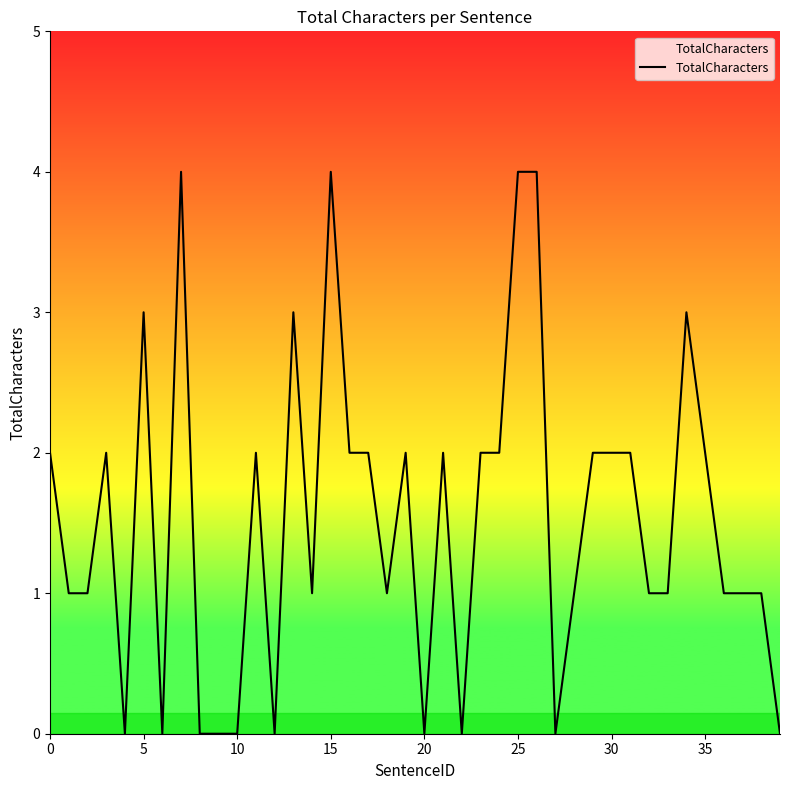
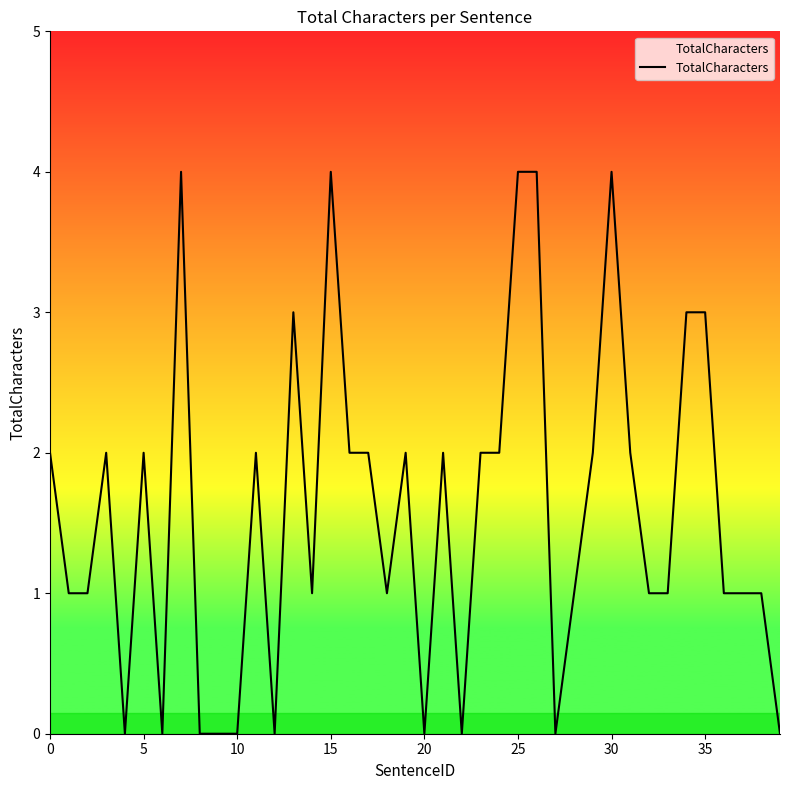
5: 3 -> 2
30: 2 -> 4
35: 2 -> 3
